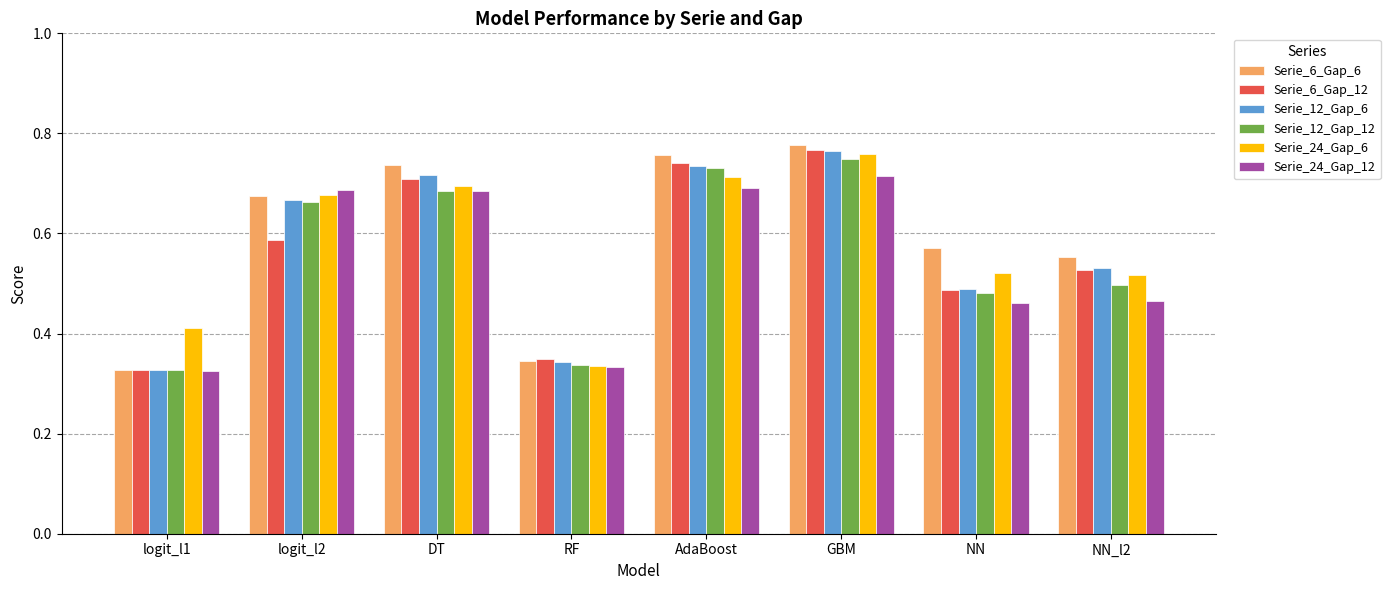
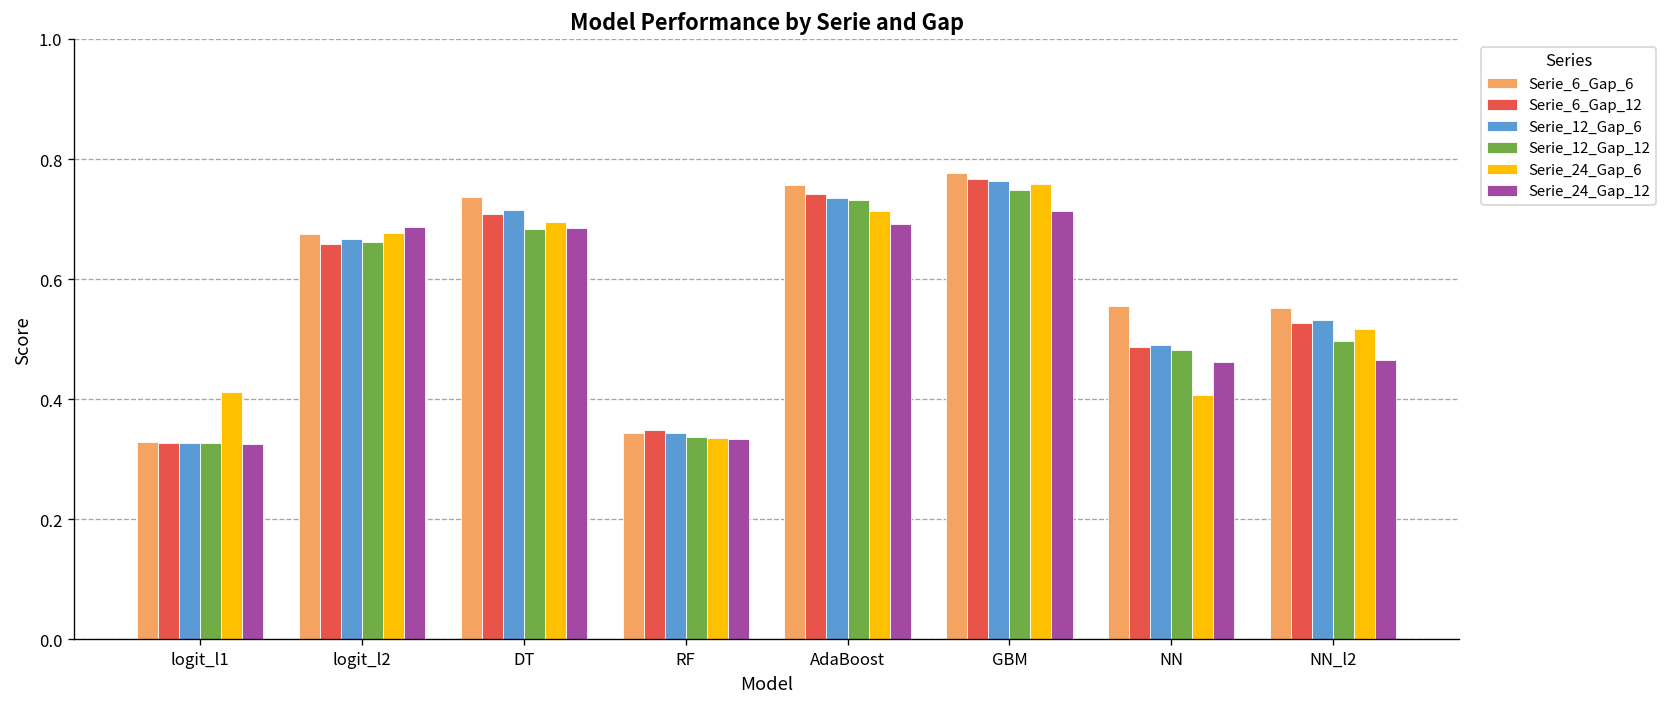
Serie_6_Gap_12, logit_l2: 0.59 -> 0.66
Serie_6_Gap_6, NN: 0.57 -> 0.55
Serie_24_Gap_6, NN: 0.52 -> 0.41
